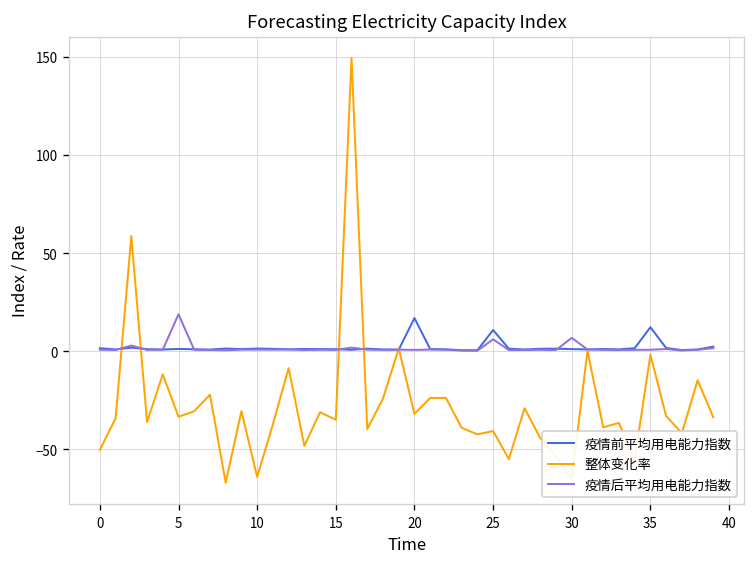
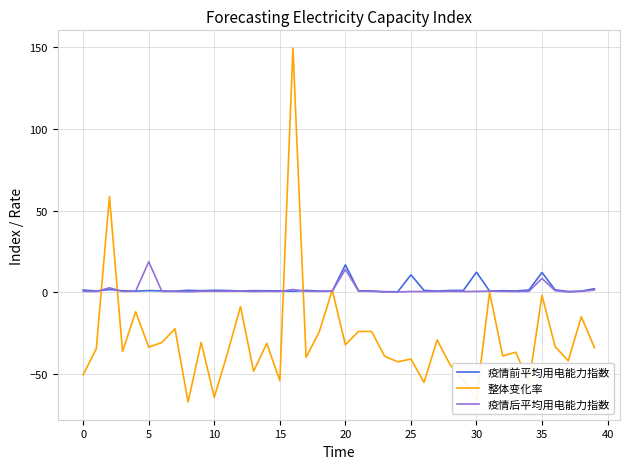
整体变化率, 15: -35 -> -54
疫情后平均用电能力指数, 20: 1 -> 14
疫情后平均用电能力指数, 25: 6 -> 1
疫情前平均用电能力指数, 30: 1 -> 12
疫情后平均用电能力指数, 30: 7 -> 1
疫情后平均用电能力指数, 35: 1 -> 9
